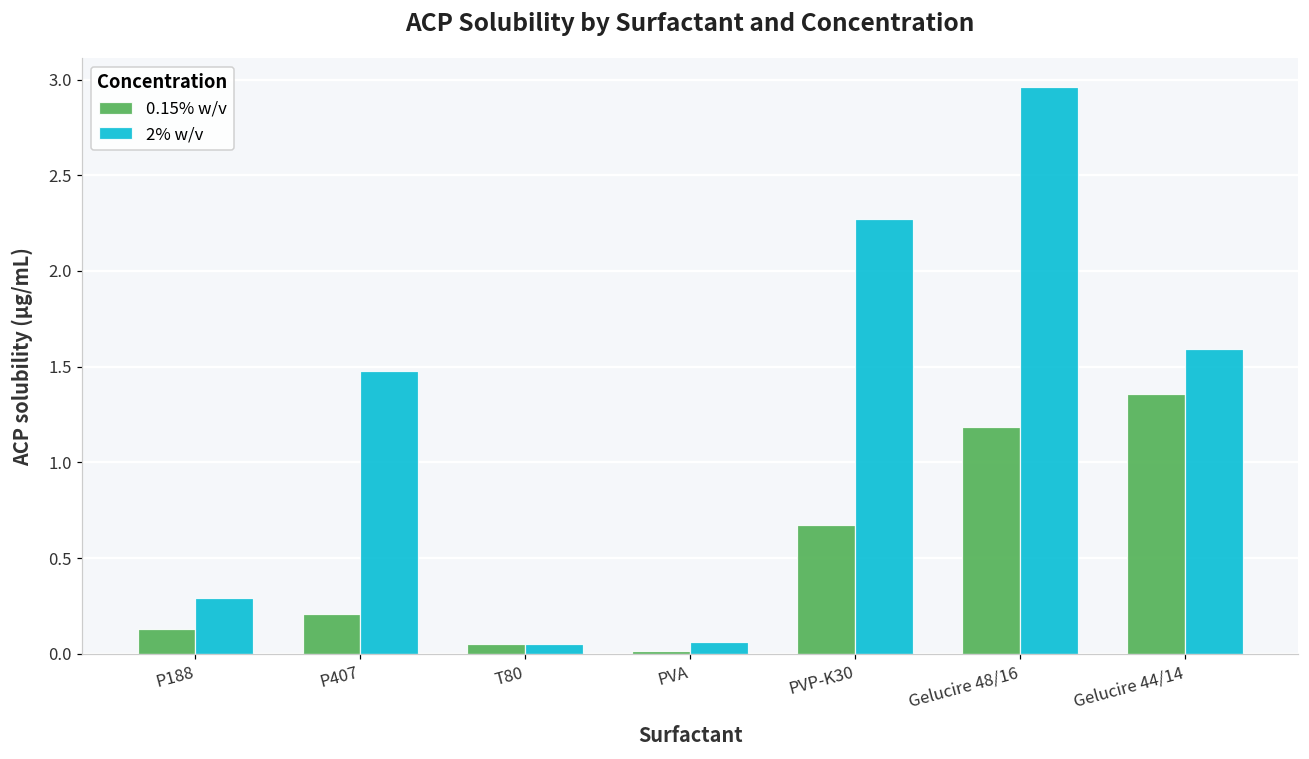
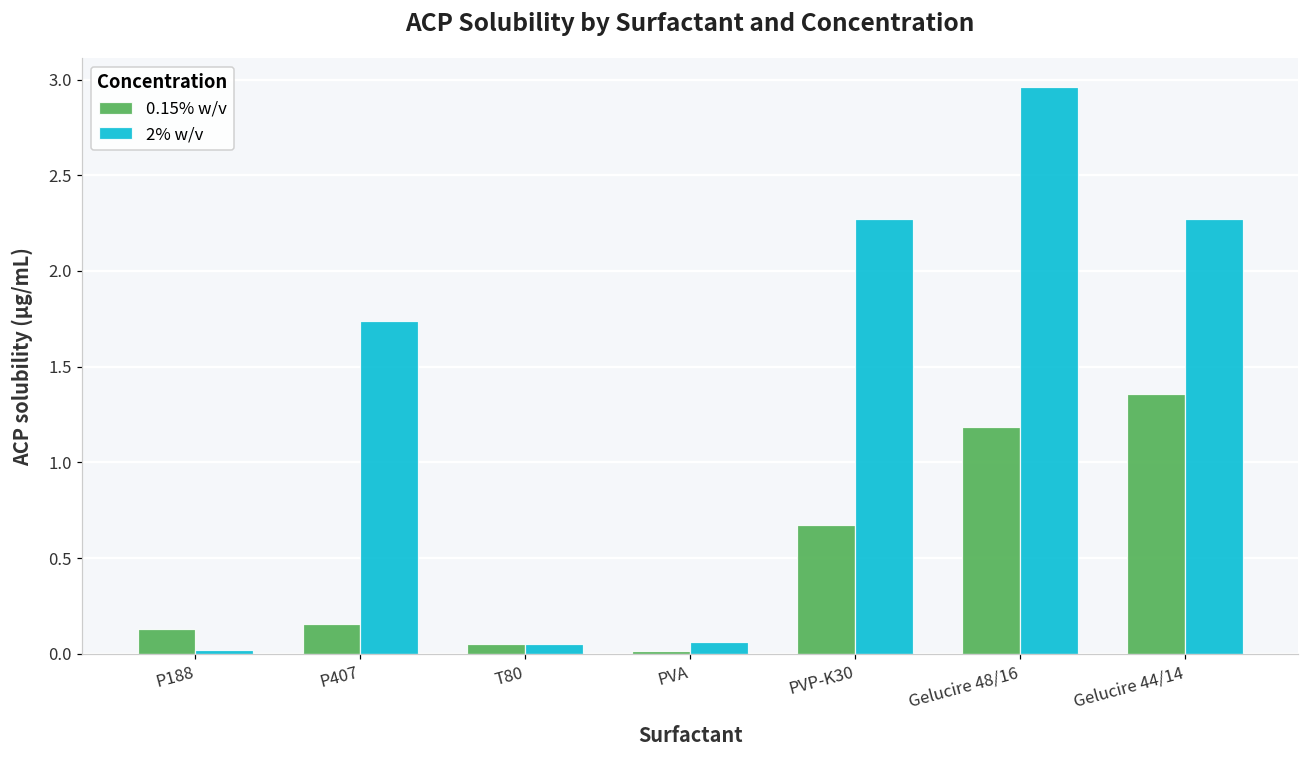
2% w/v, P188: 0.29 -> 0.02
0.15% w/v, P407: 0.21 -> 0.15
2% w/v, P407: 1.48 -> 1.74
2% w/v, Gelucire 44/14: 1.59 -> 2.27
